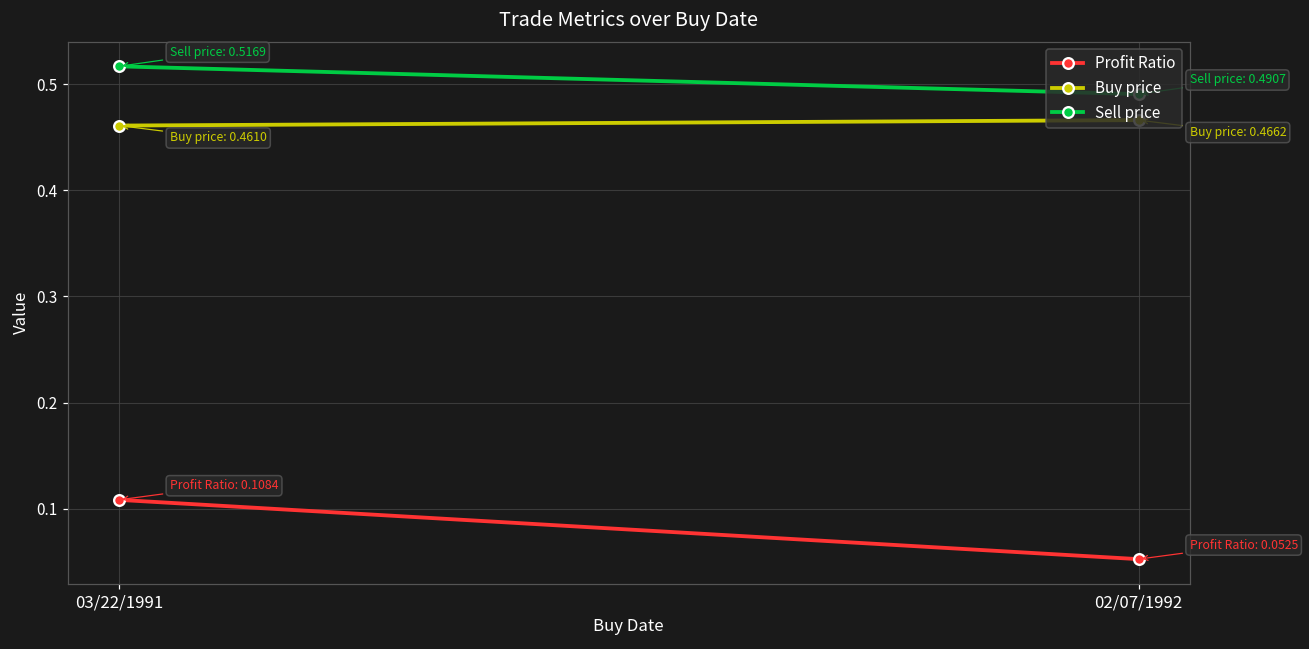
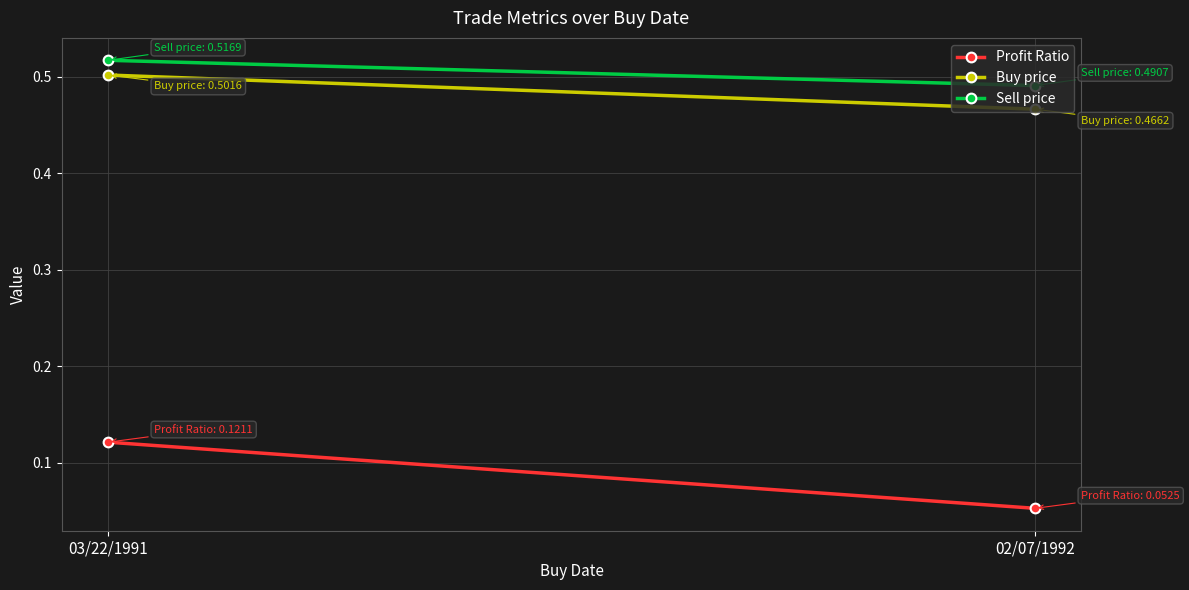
Profit Ratio, 03/22/1991: 0.1084 -> 0.1211
Buy price, 03/22/1991: 0.4610 -> 0.5016
